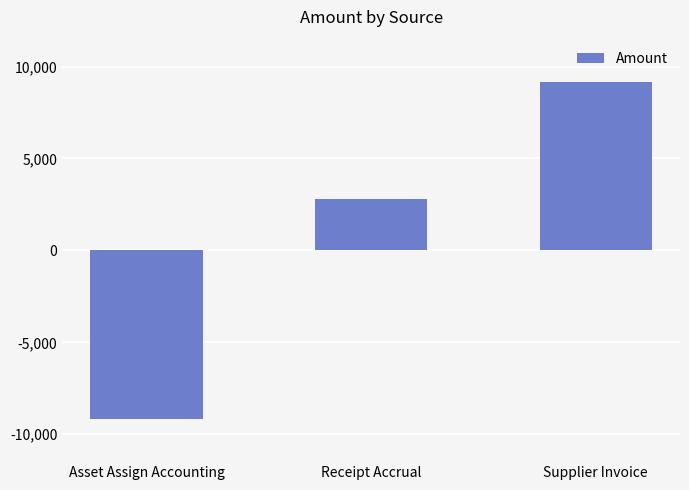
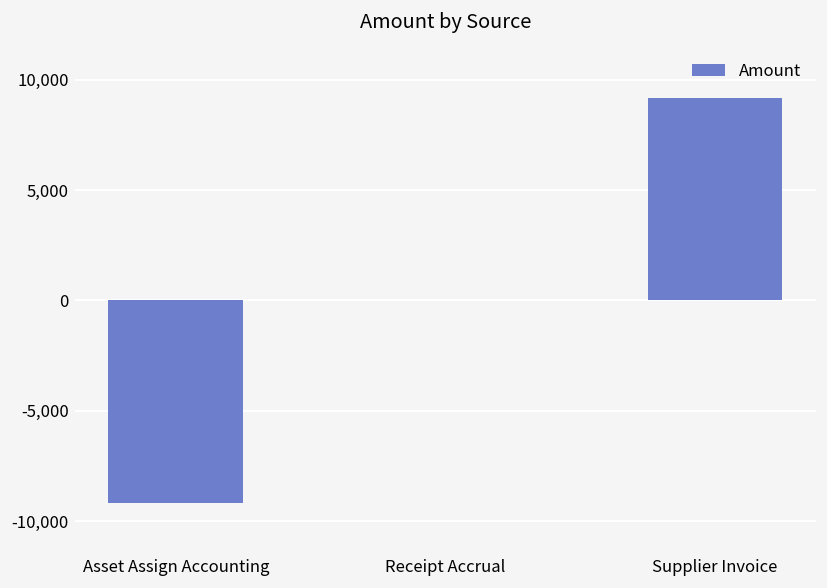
Receipt Accrual: 2,800 -> 0
